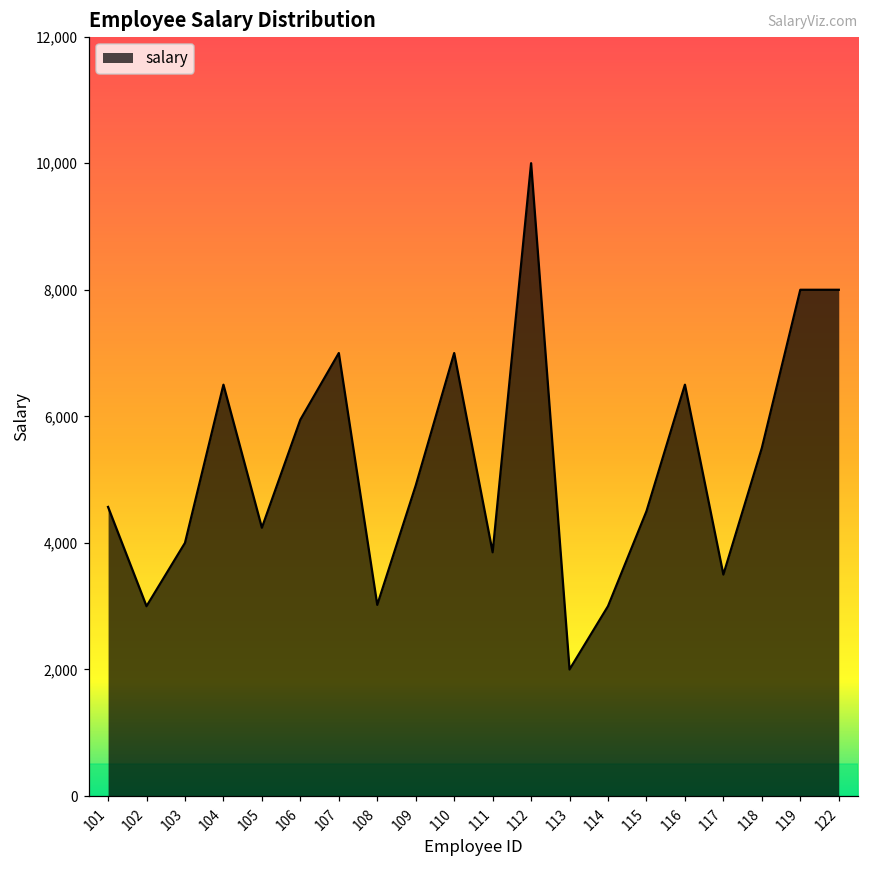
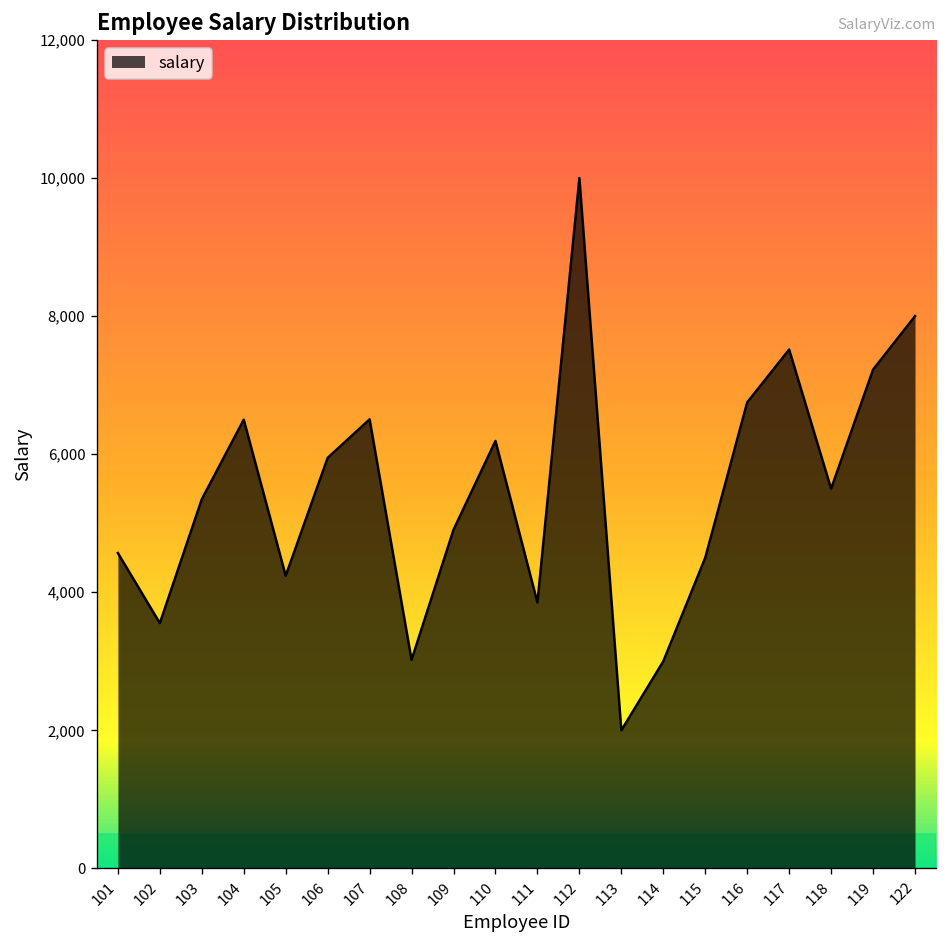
102: 3,000 -> 3,600
103: 4,000 -> 5,300
107: 7,000 -> 6,500
110: 7,000 -> 6,200
116: 6,500 -> 6,800
117: 3,500 -> 7,500
119: 8,000 -> 7,200
